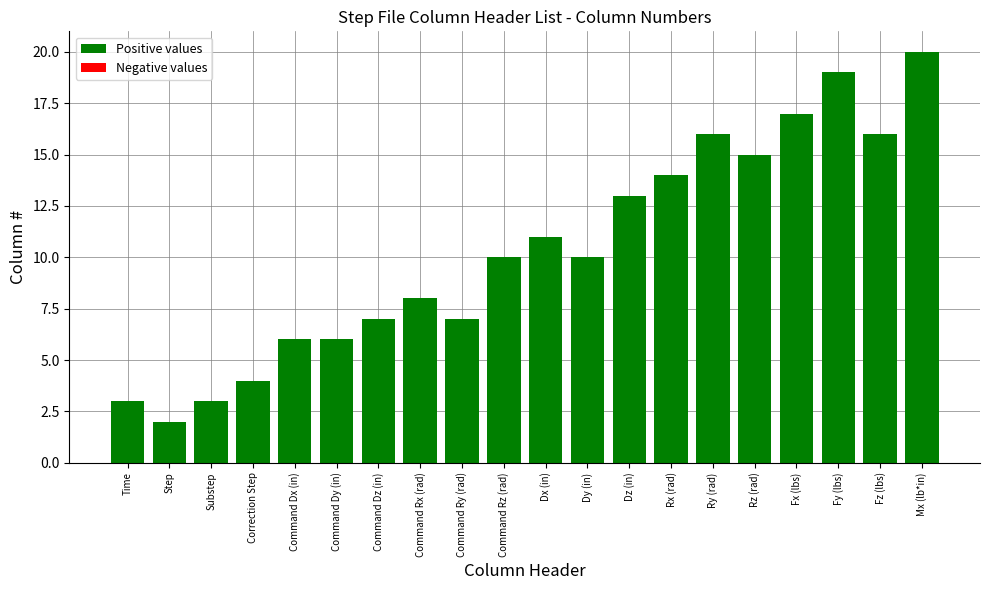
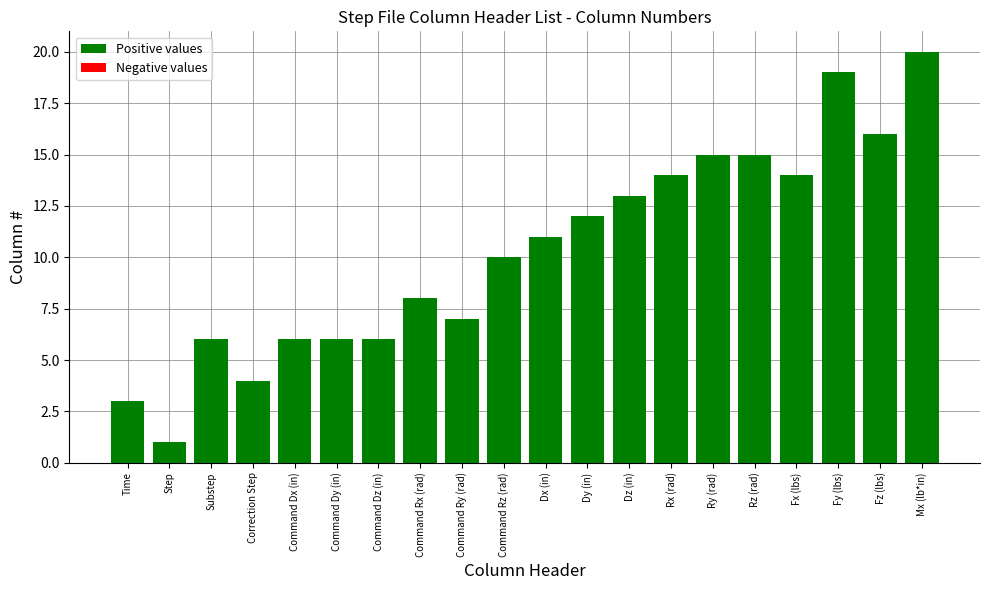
Step: 2 -> 1
Substep: 3 -> 6
Command Dz (in): 7 -> 6
Dy (in): 10 -> 12
Ry (rad): 16 -> 15
Fx (lbs): 17 -> 14
